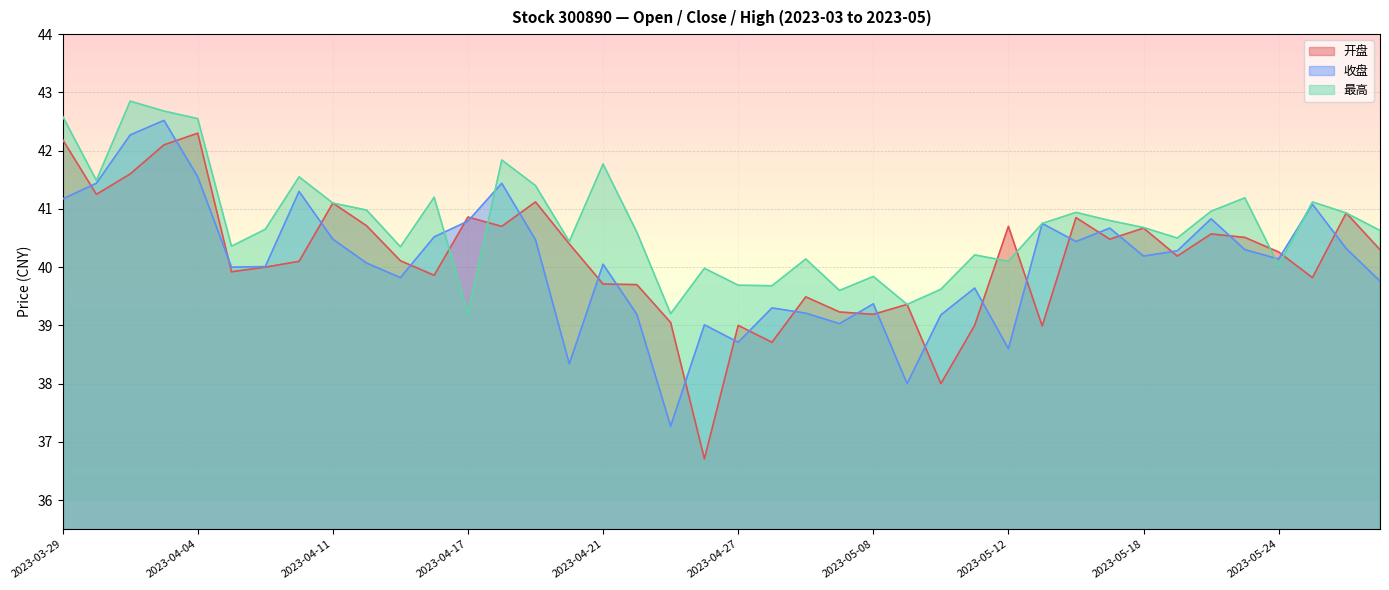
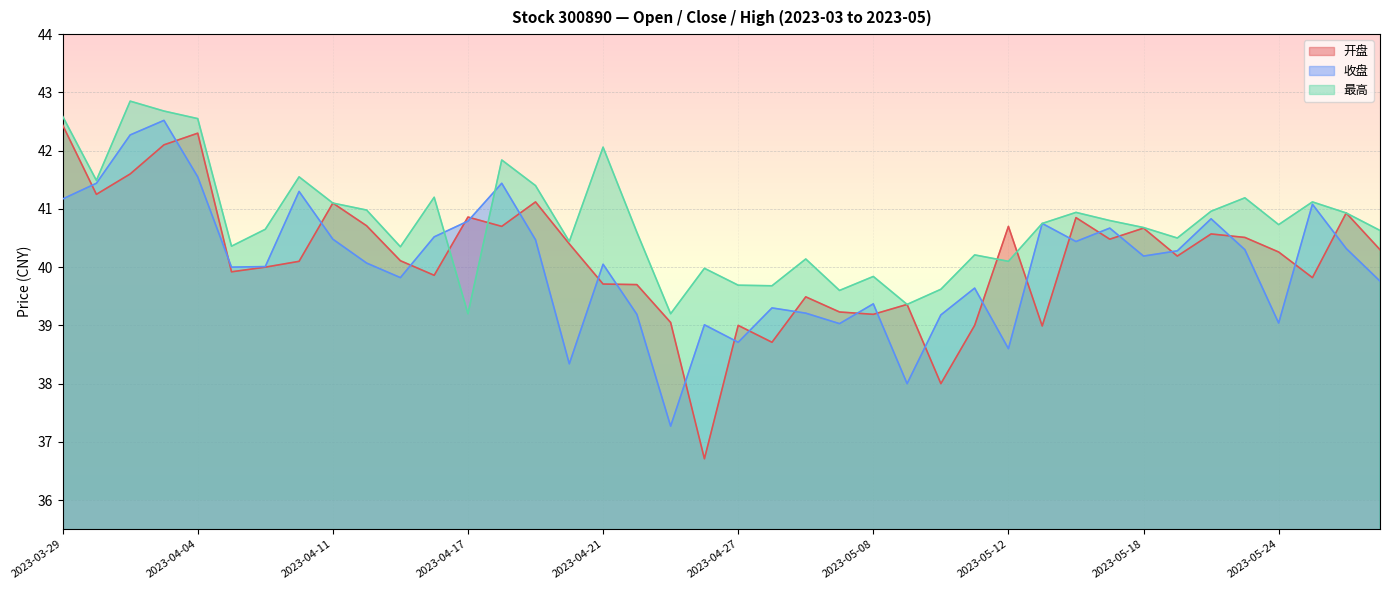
开盘, 2023-03-29: 42.2 -> 42.4
最高, 2023-04-21: 41.8 -> 42.1
收盘, 2023-05-24: 40.1 -> 39.0
最高, 2023-05-24: 40.0 -> 40.7
